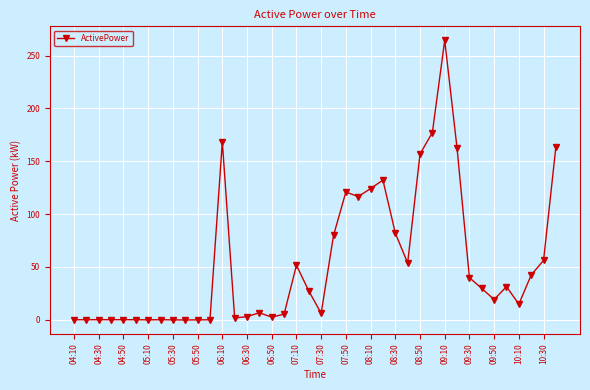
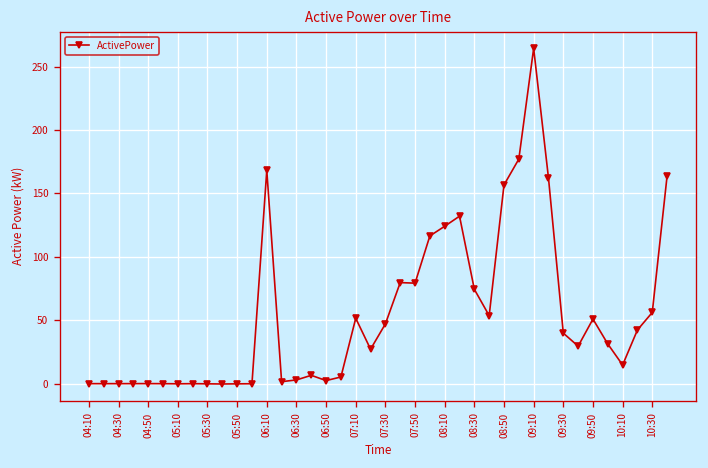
07:30: 6 -> 47
07:50: 121 -> 79
08:30: 82 -> 74
09:50: 19 -> 51
